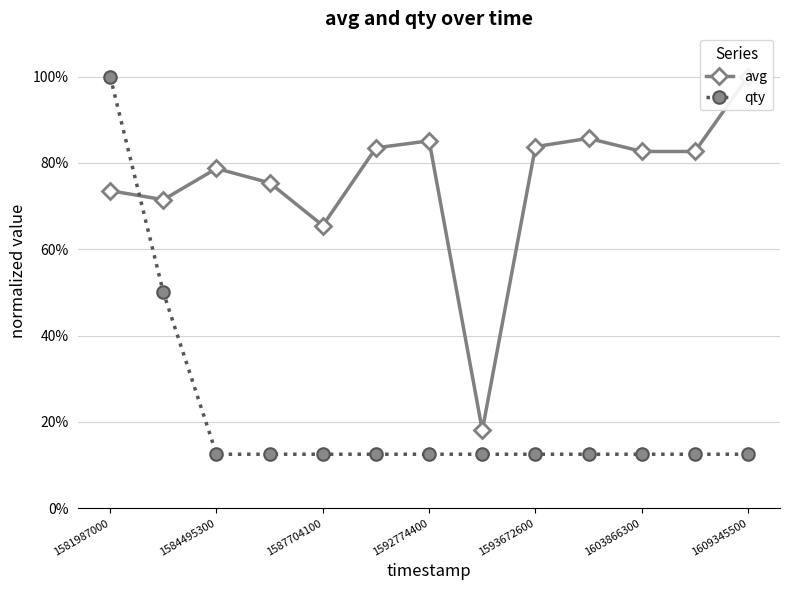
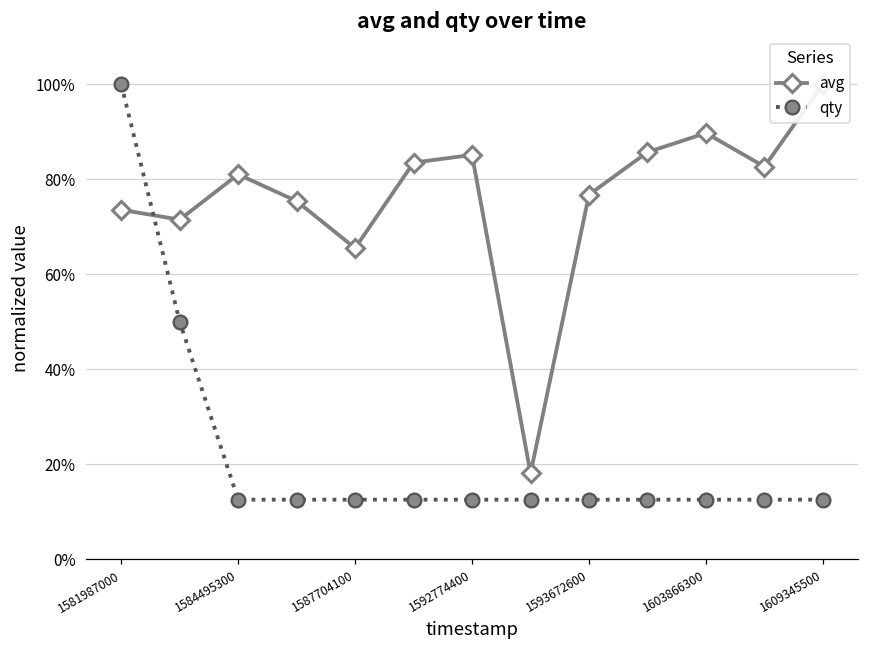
avg, 1584495300: 79% -> 81%
avg, 1593672600: 84% -> 77%
avg, 1603866300: 83% -> 90%
